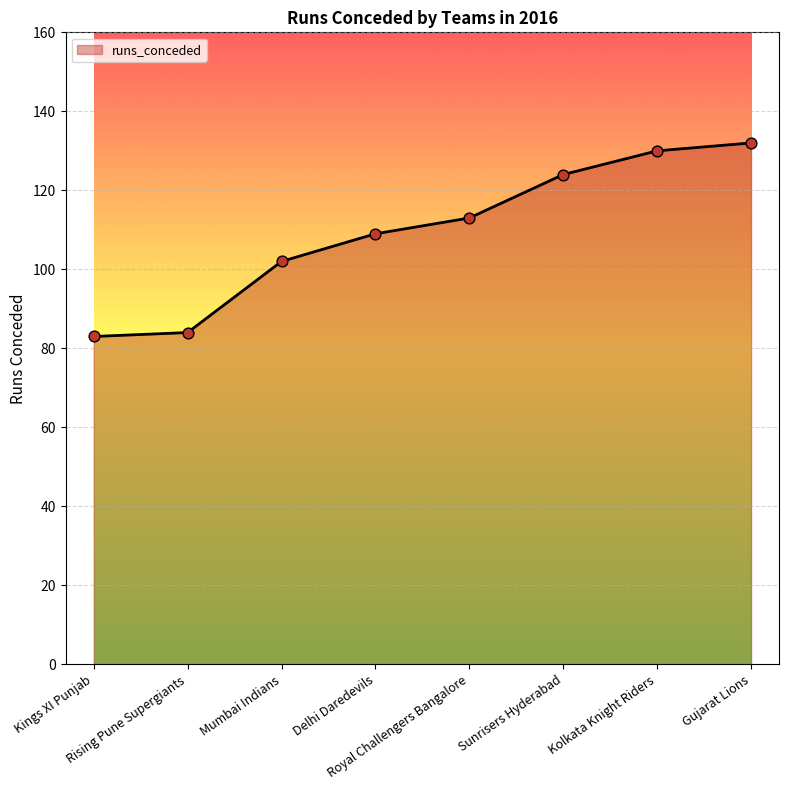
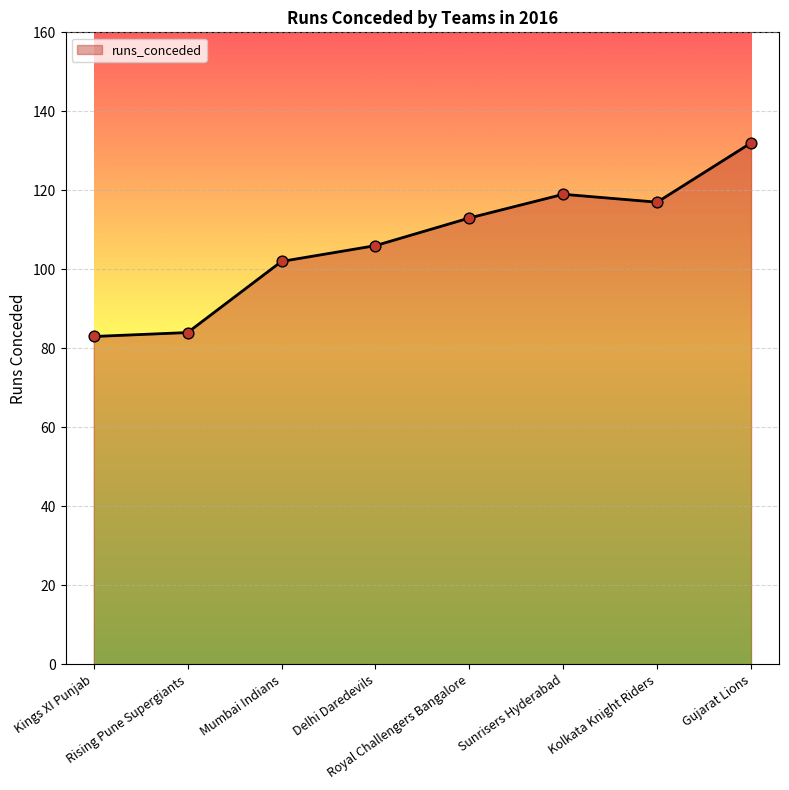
Delhi Daredevils: 109 -> 106
Sunrisers Hyderabad: 124 -> 119
Kolkata Knight Riders: 130 -> 117
